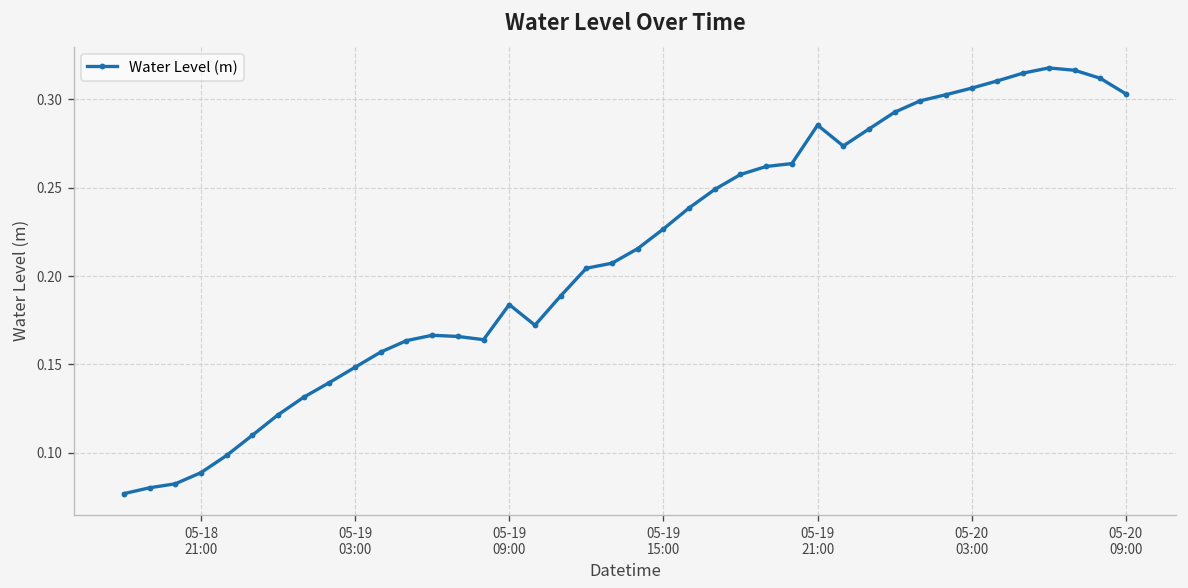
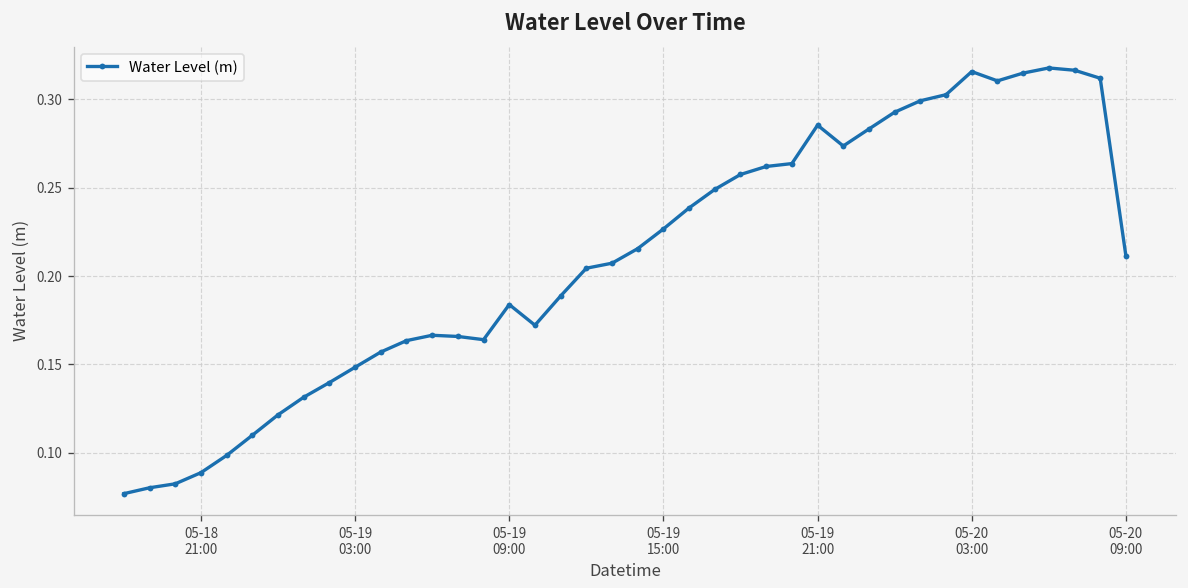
05-20 03:00: 0.306 -> 0.316
05-20 09:00: 0.303 -> 0.211
